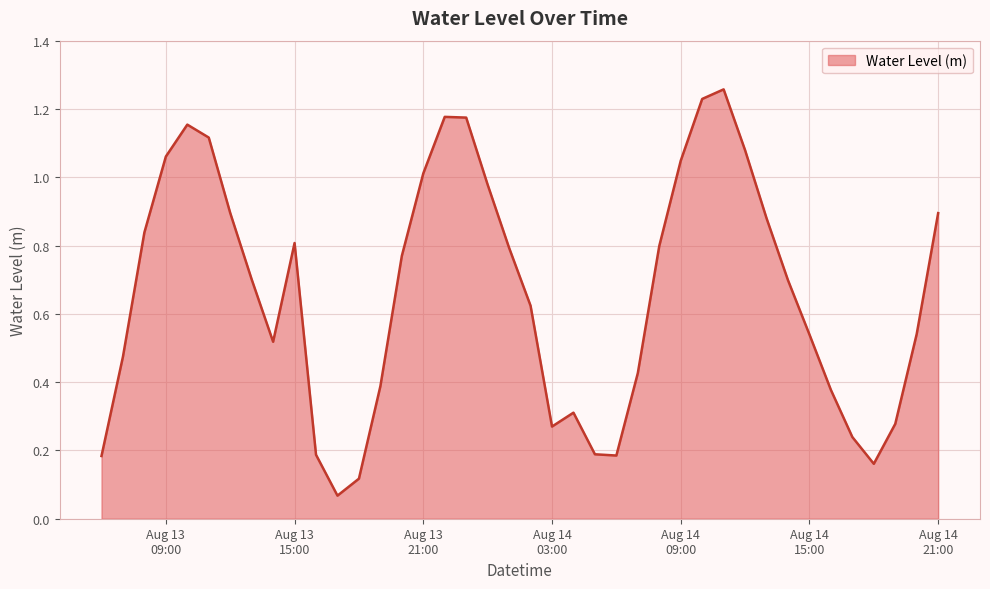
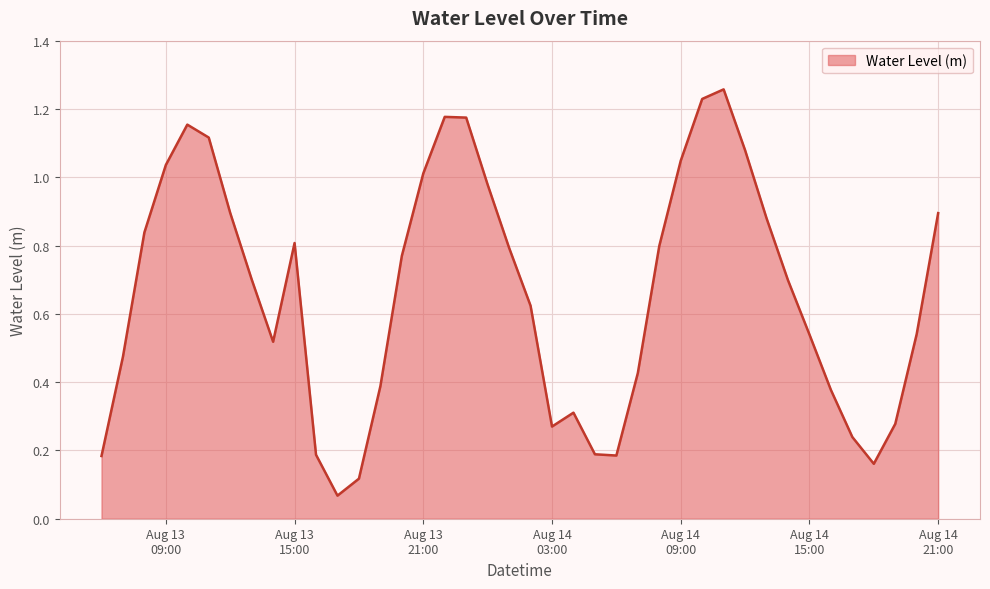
Aug 13 09:00: 1.06 -> 1.04
